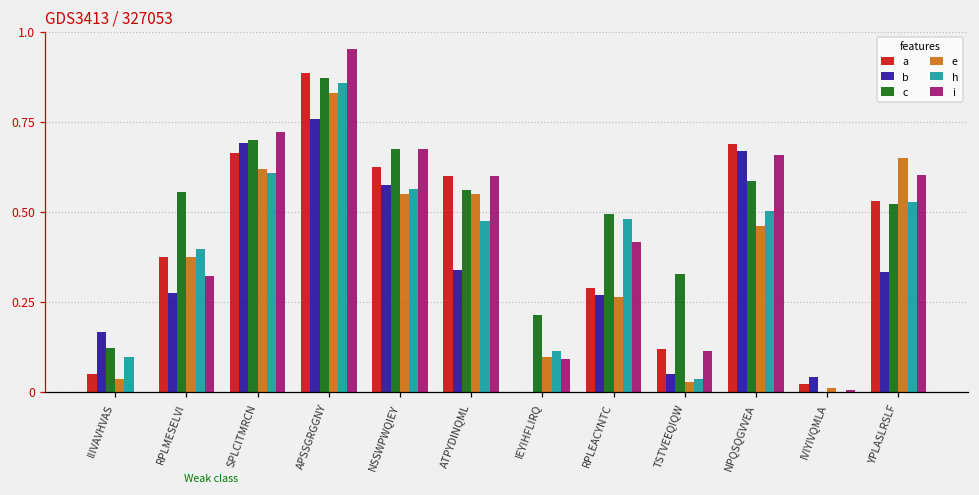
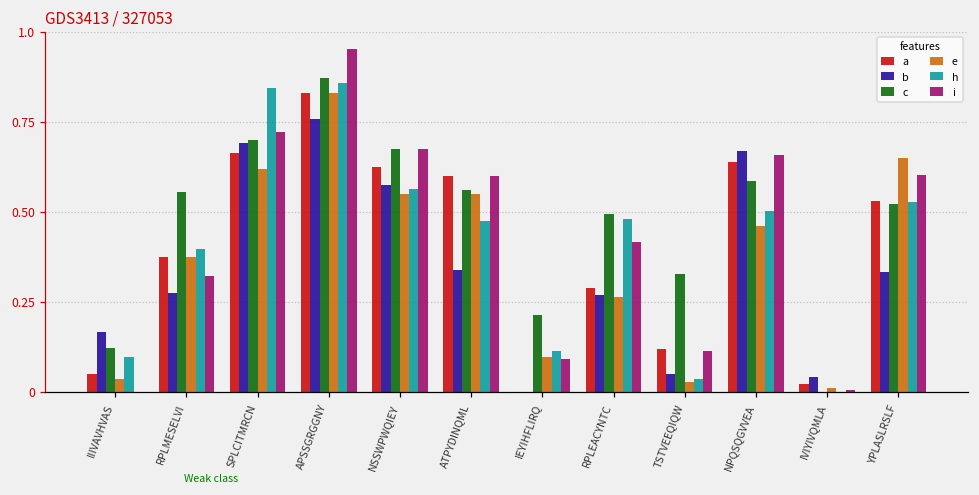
h, SPLCITMRCN: 0.61 -> 0.84
a, APSSGRGGNY: 0.88 -> 0.83
a, NPQSQGVVEA: 0.69 -> 0.64
